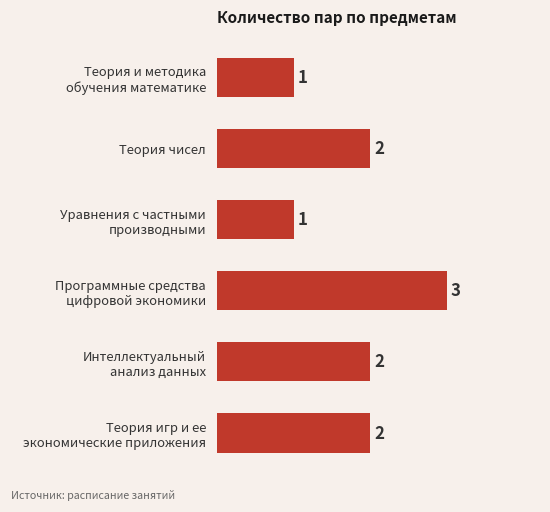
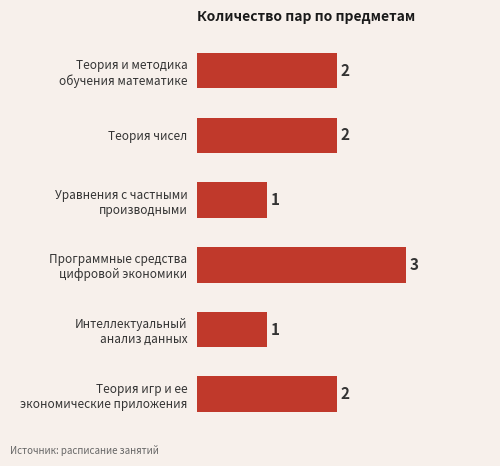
Теория и методика обучения математике: 1 -> 2
Интеллектуальный анализ данных: 2 -> 1
